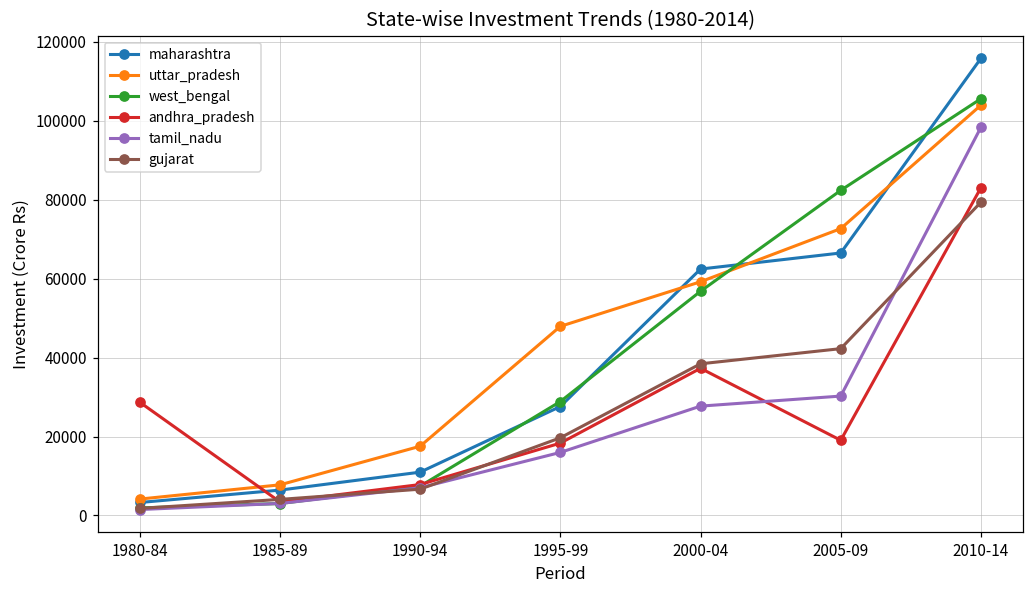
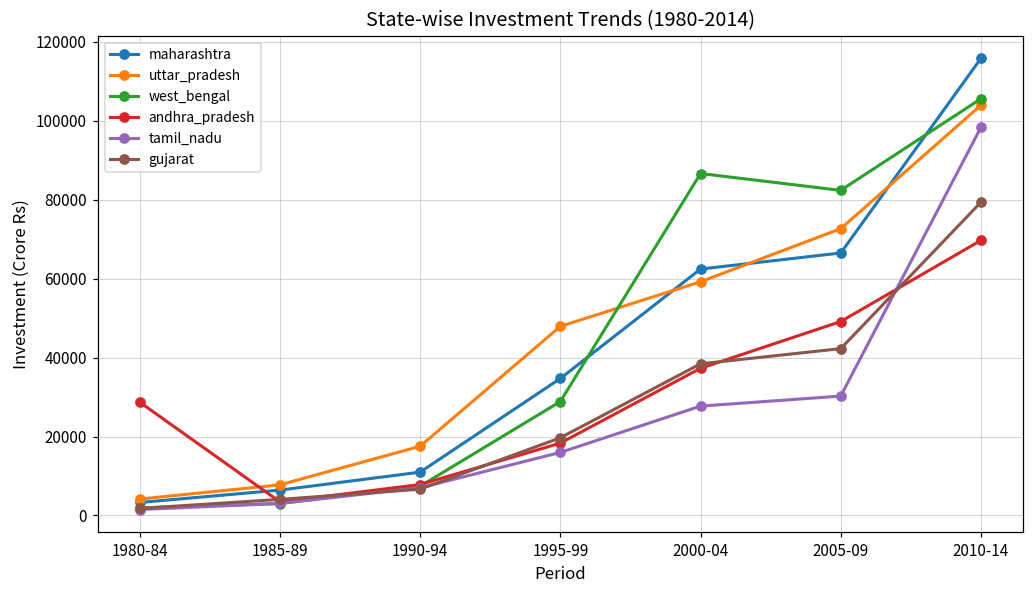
maharashtra, 1995-99: 28000 -> 35000
west_bengal, 2000-04: 57000 -> 87000
andhra_pradesh, 2005-09: 19000 -> 49000
andhra_pradesh, 2010-14: 83000 -> 70000
